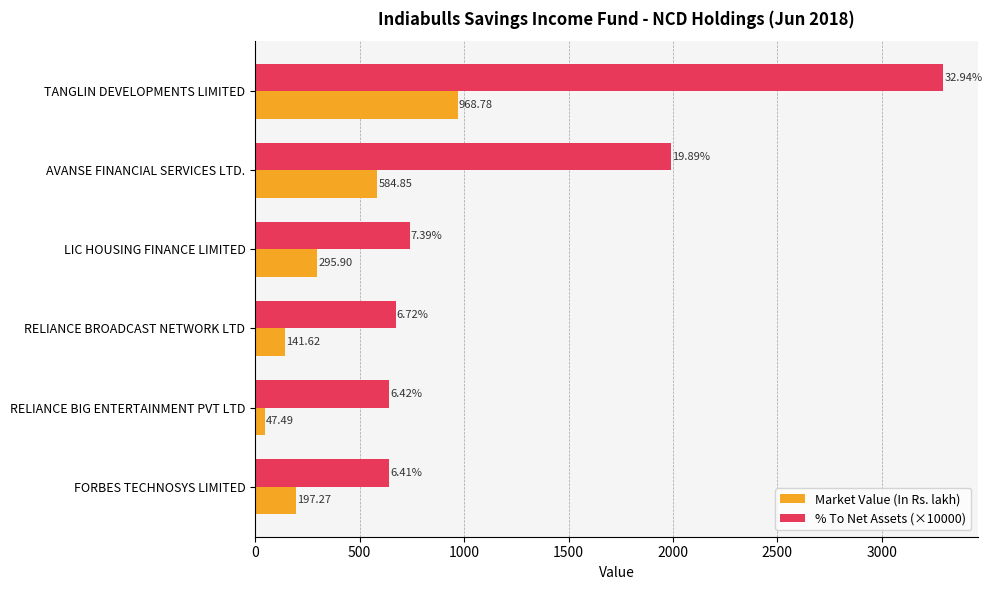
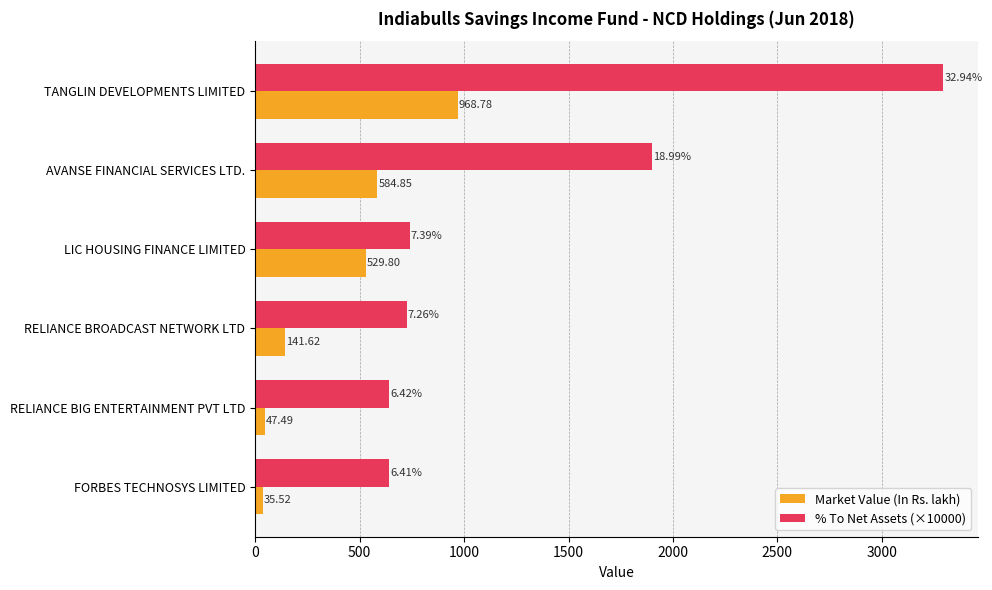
% To Net Assets (×10000), AVANSE FINANCIAL SERVICES LTD.: 19.89% -> 18.99%
Market Value (In Rs. lakh), LIC HOUSING FINANCE LIMITED: 295.90 -> 529.80
% To Net Assets (×10000), RELIANCE BROADCAST NETWORK LTD: 6.72% -> 7.26%
Market Value (In Rs. lakh), FORBES TECHNOSYS LIMITED: 197.27 -> 35.52
